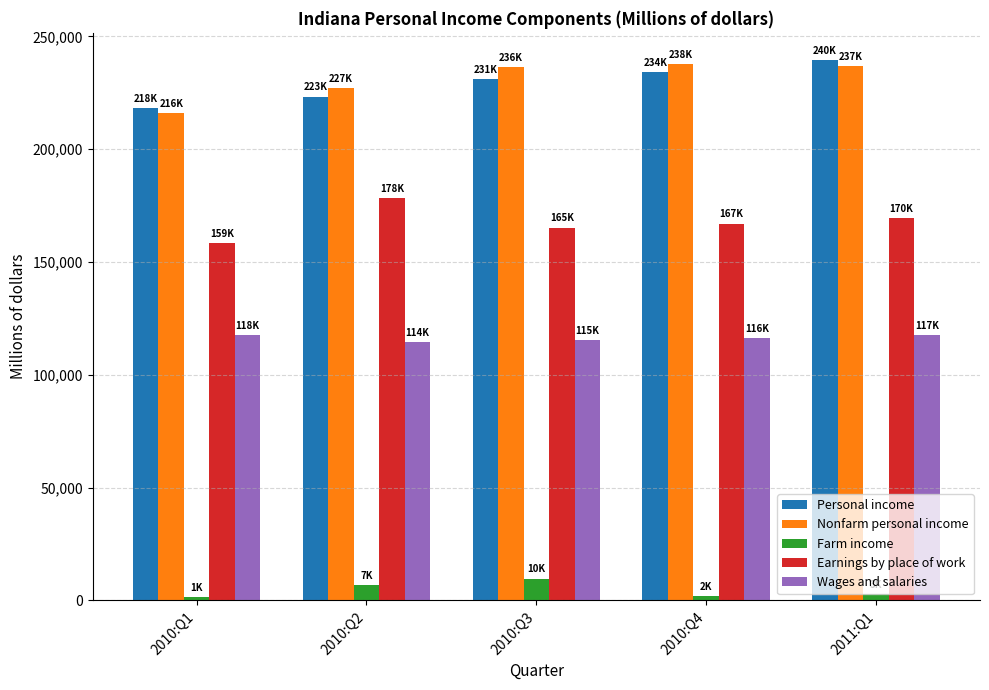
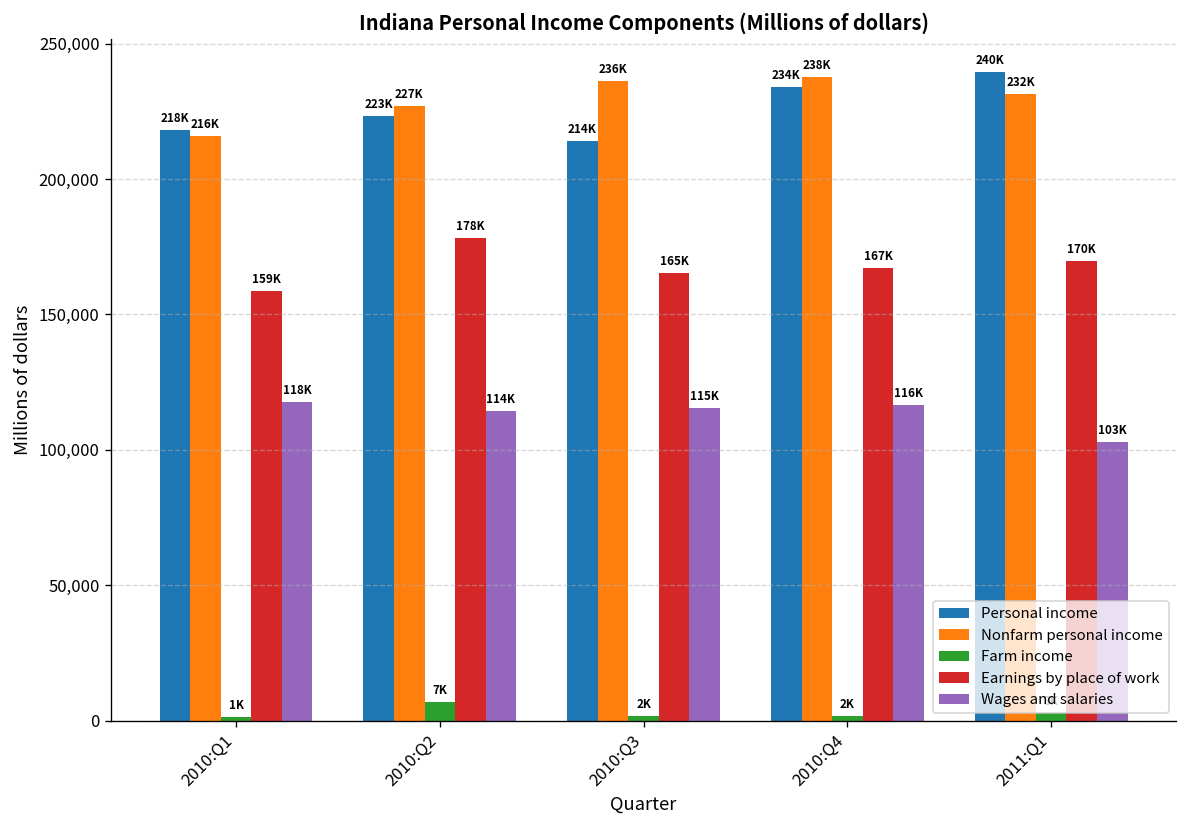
Personal income, 2010:Q3: 231K -> 214K
Farm income, 2010:Q3: 10K -> 2K
Nonfarm personal income, 2011:Q1: 237K -> 232K
Wages and salaries, 2011:Q1: 117K -> 103K
